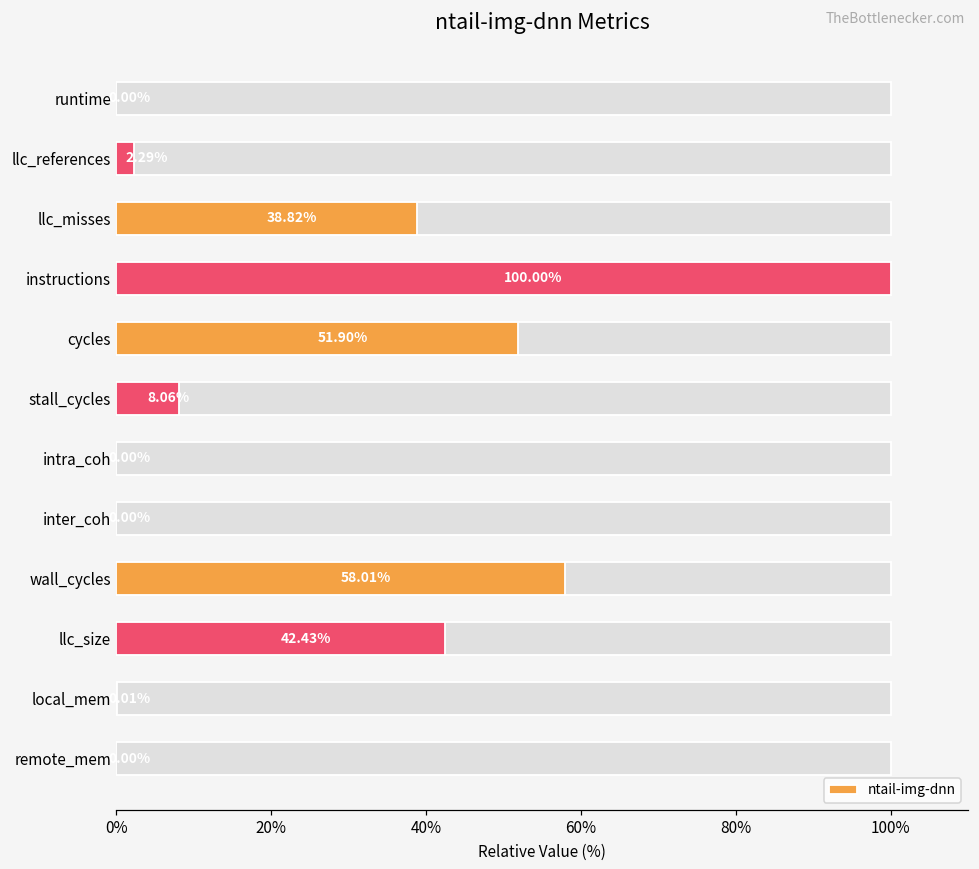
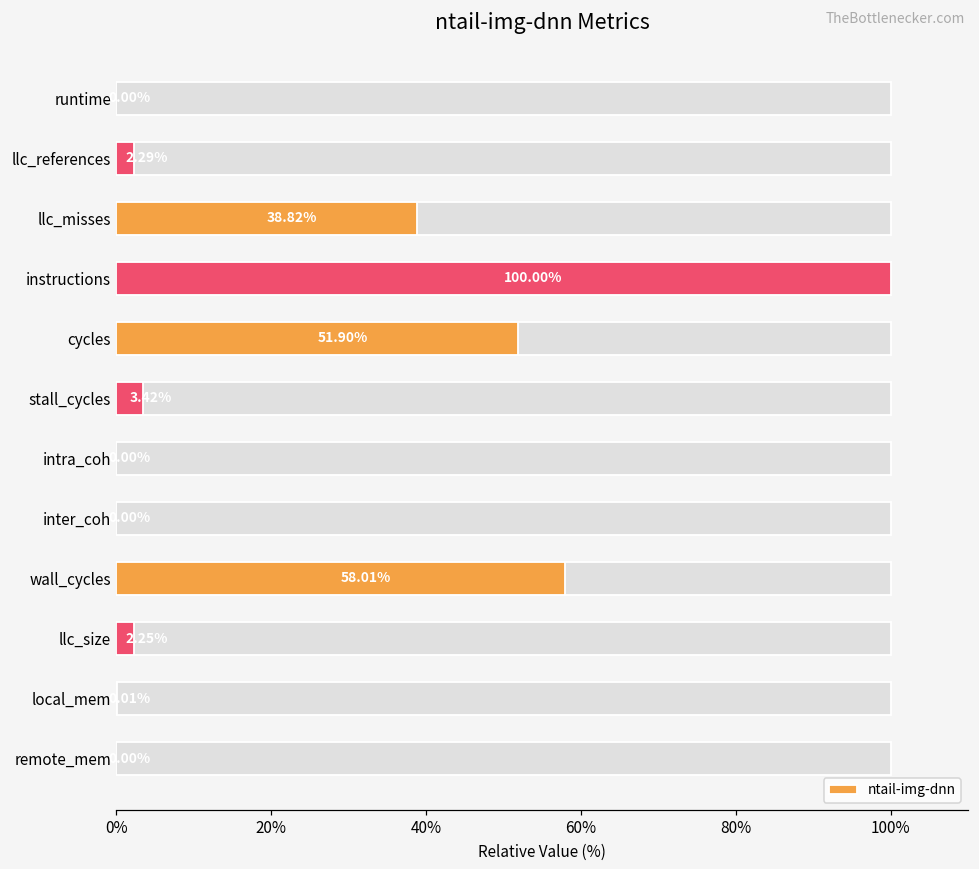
ntail-img-dnn, stall_cycles: 8% -> 3%
ntail-img-dnn, llc_size: 42% -> 2%
